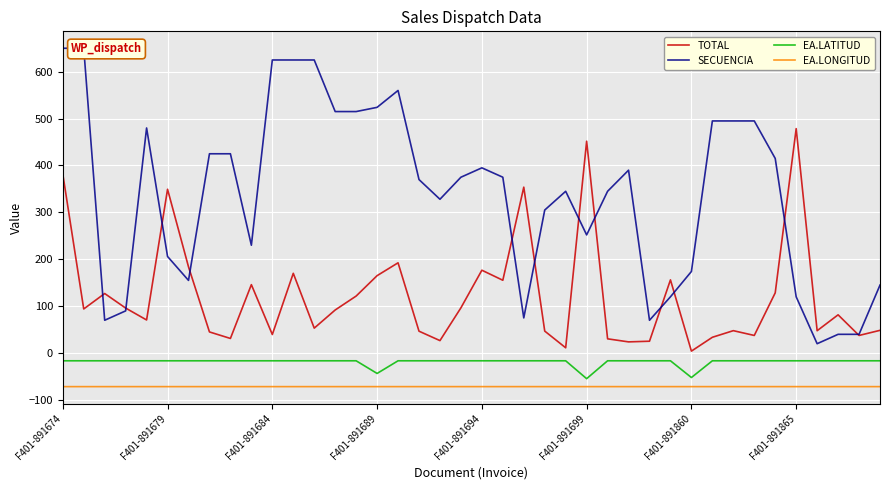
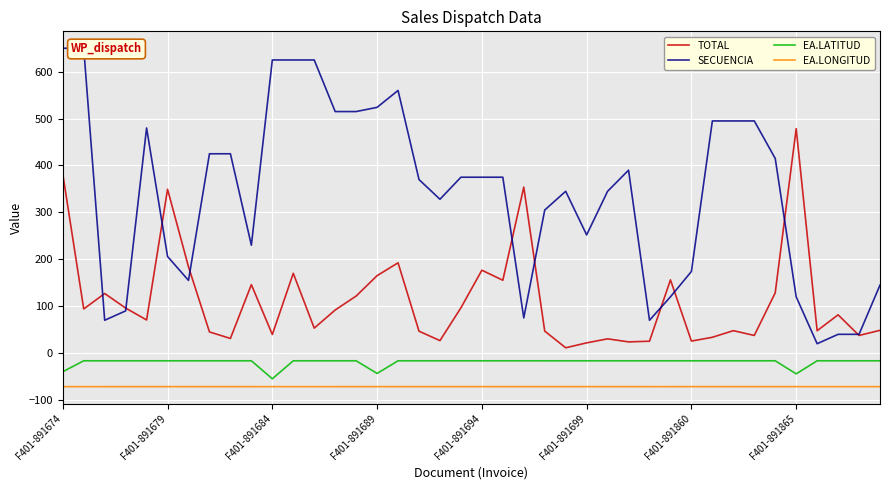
EA.LATITUD, F401-891674: -20 -> -40
EA.LATITUD, F401-891684: -20 -> -50
SECUENCIA, F401-891694: 400 -> 380
TOTAL, F401-891699: 450 -> 20
EA.LATITUD, F401-891699: -50 -> -20
TOTAL, F401-891860: 0 -> 30
EA.LATITUD, F401-891860: -50 -> -20
EA.LATITUD, F401-891865: -20 -> -40
